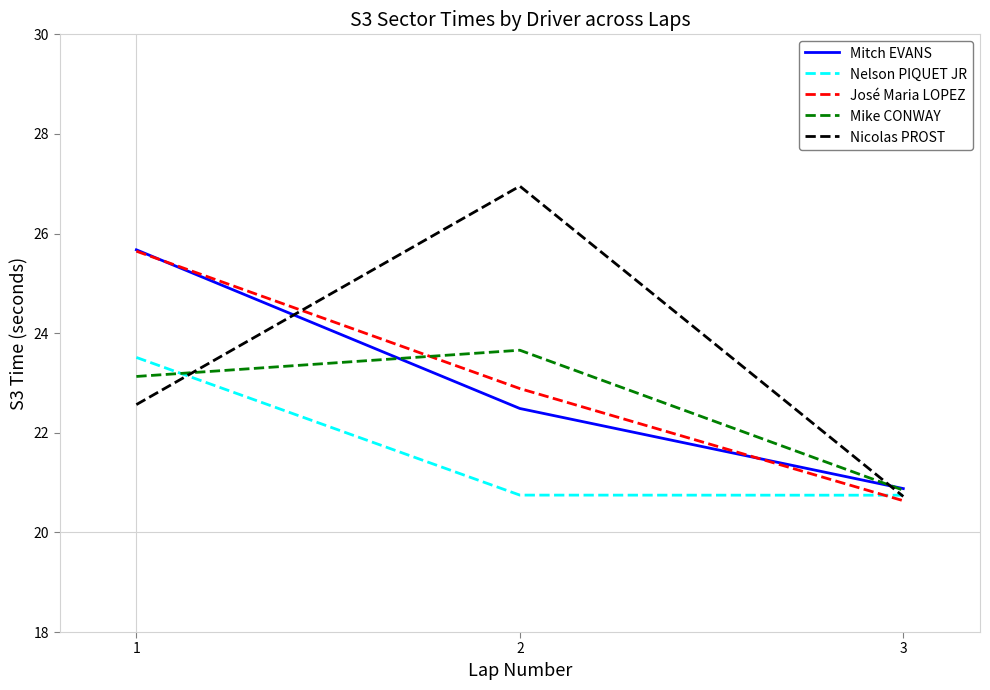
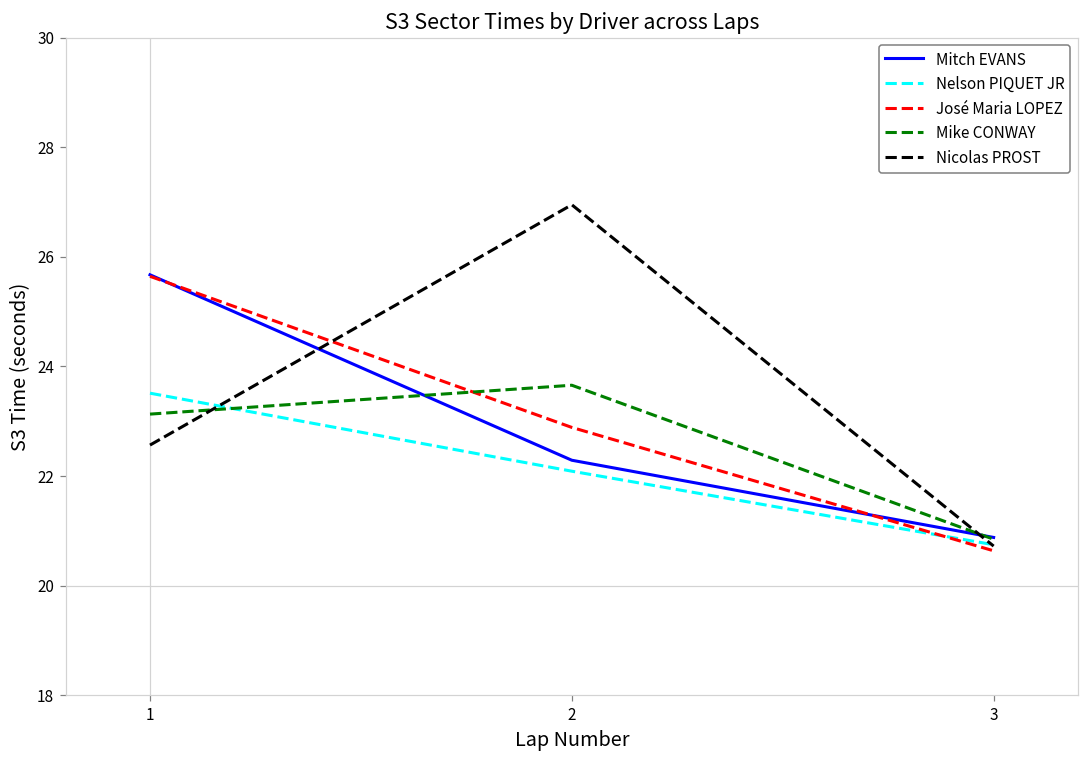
Mitch EVANS, 2: 22.5 -> 22.3
Nelson PIQUET JR, 2: 20.7 -> 22.1
